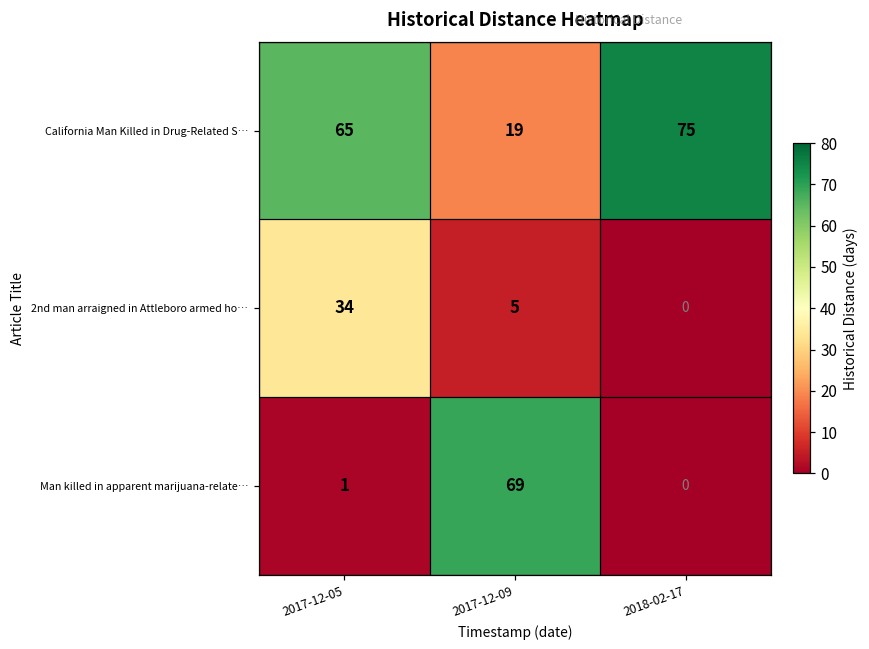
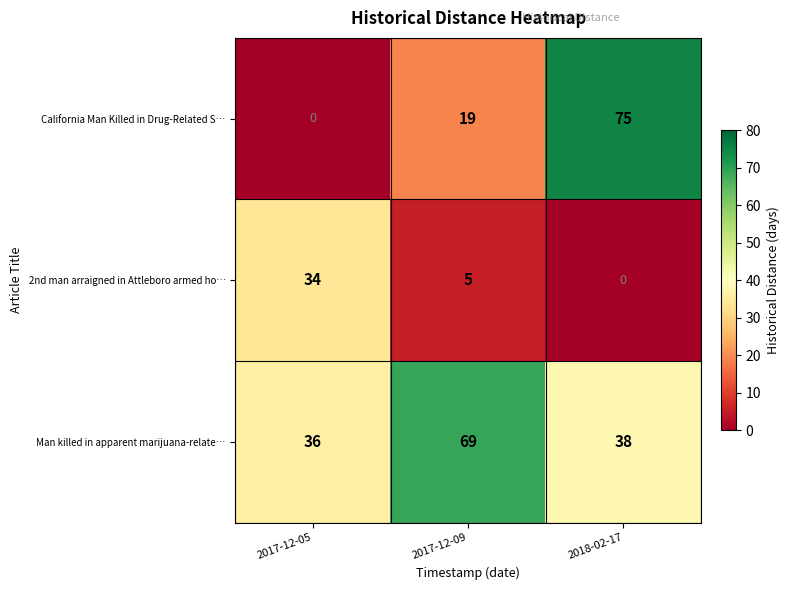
California Man Killed in Drug-Related S…, 2017-12-05: 65 -> 0
Man killed in apparent marijuana-relate…, 2017-12-05: 1 -> 36
Man killed in apparent marijuana-relate…, 2018-02-17: 0 -> 38
